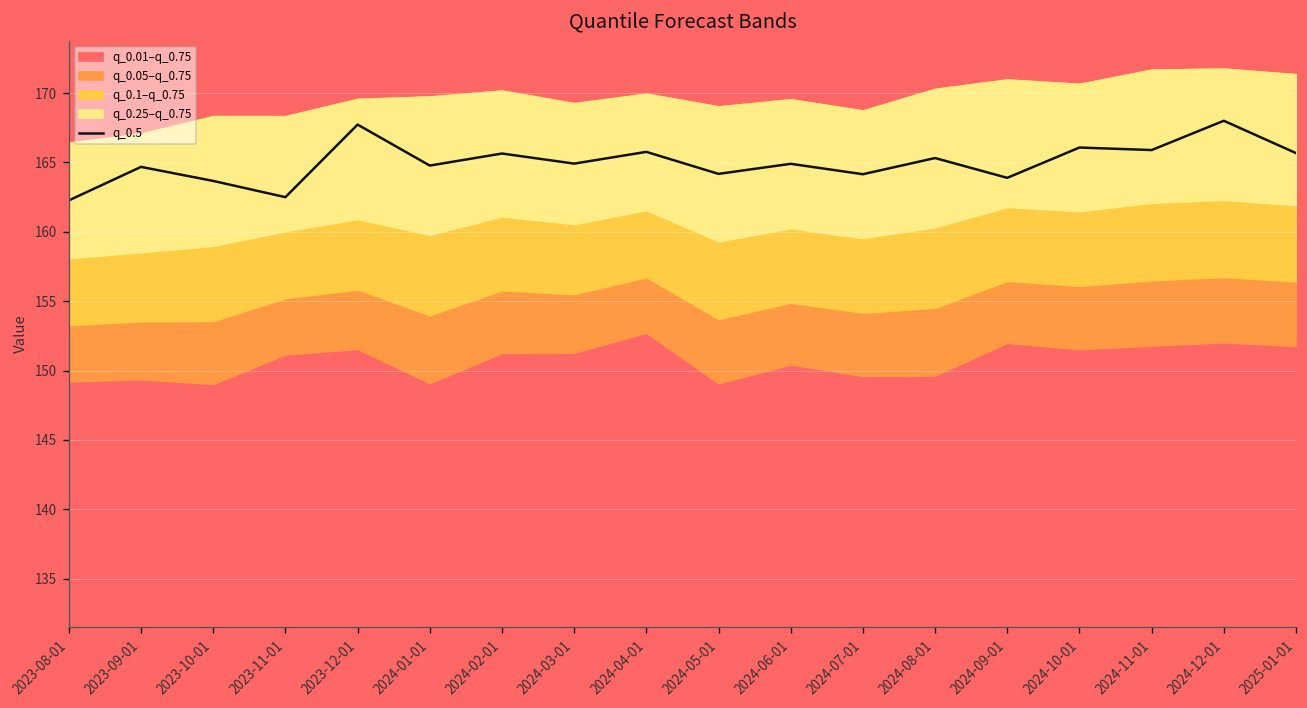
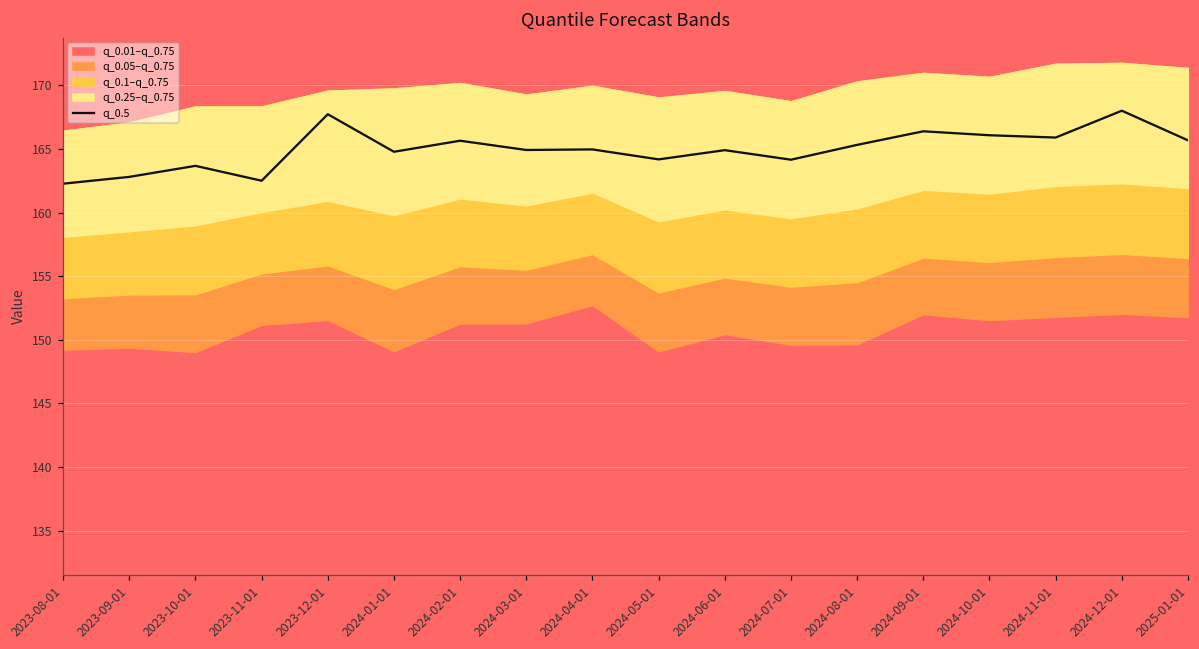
q_0.5, 2023-09-01: 164.7 -> 162.8
q_0.5, 2024-04-01: 165.8 -> 165.0
q_0.5, 2024-09-01: 163.9 -> 166.4
